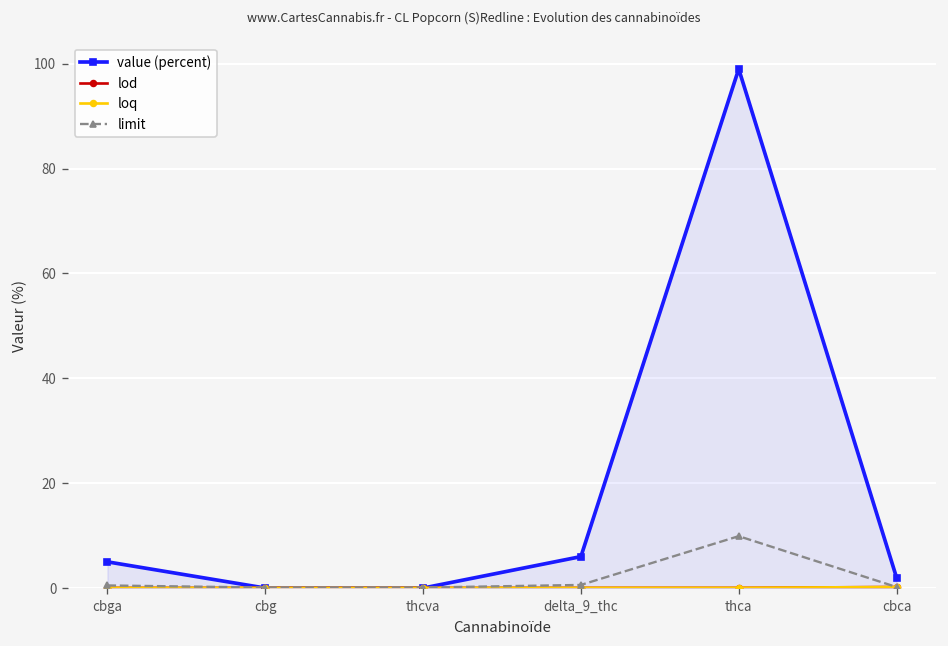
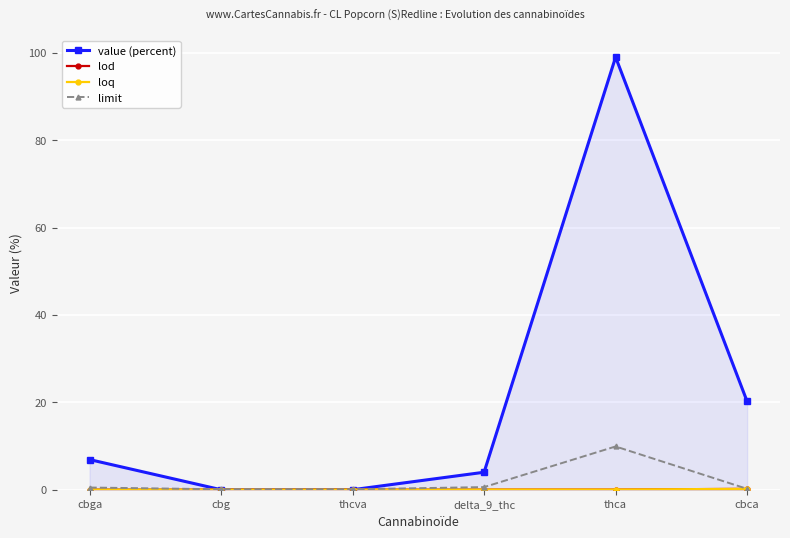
value (percent), cbga: 5 -> 7
value (percent), delta_9_thc: 6 -> 4
value (percent), cbca: 2 -> 20
